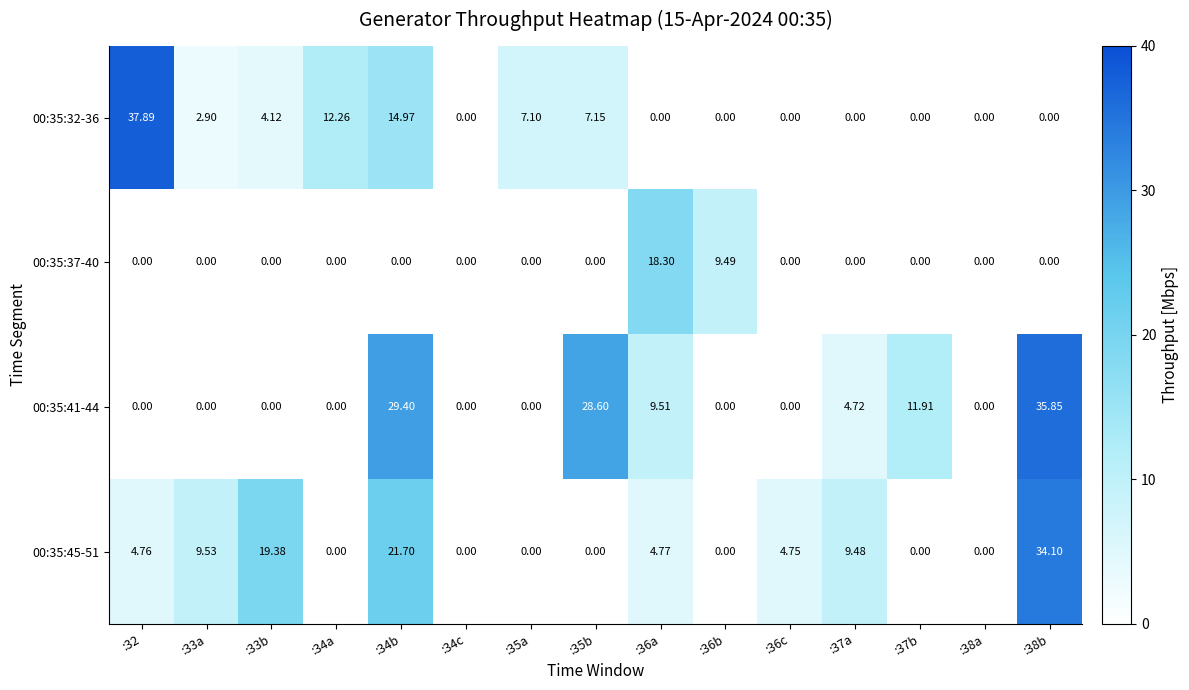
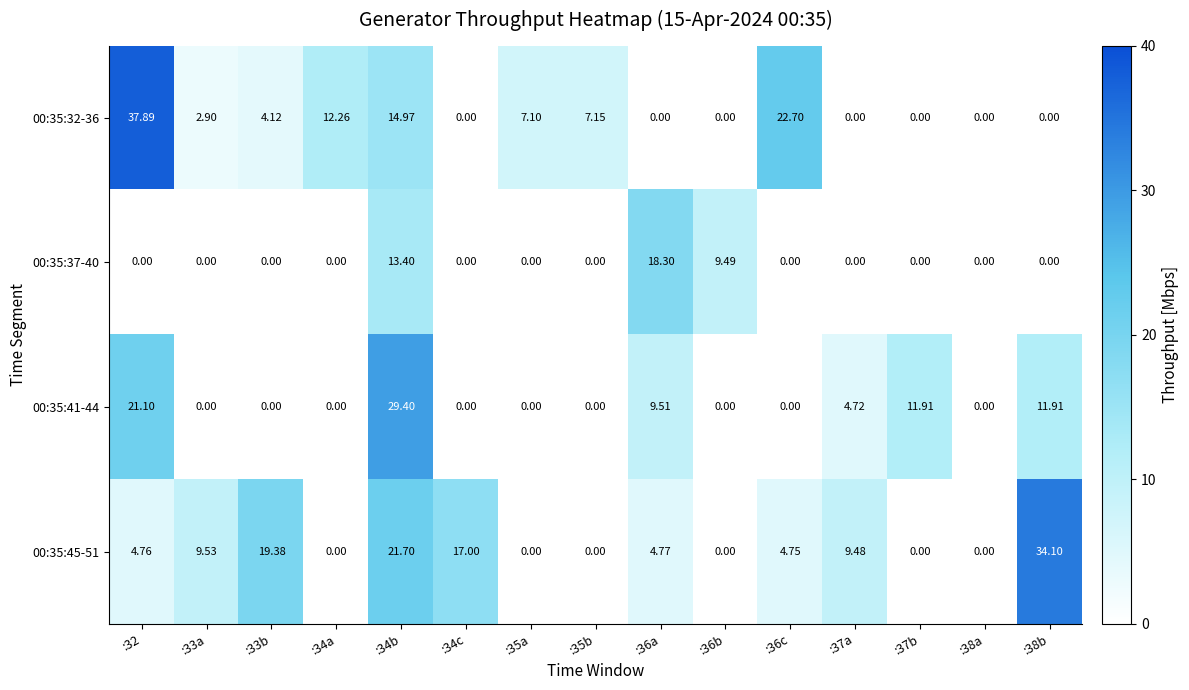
00:35:32-36, :36c: 0.00 -> 22.70
00:35:37-40, :34b: 0.00 -> 13.40
00:35:41-44, :32: 0.00 -> 21.10
00:35:41-44, :35b: 28.60 -> 0.00
00:35:41-44, :38b: 35.85 -> 11.91
00:35:45-51, :34c: 0.00 -> 17.00
